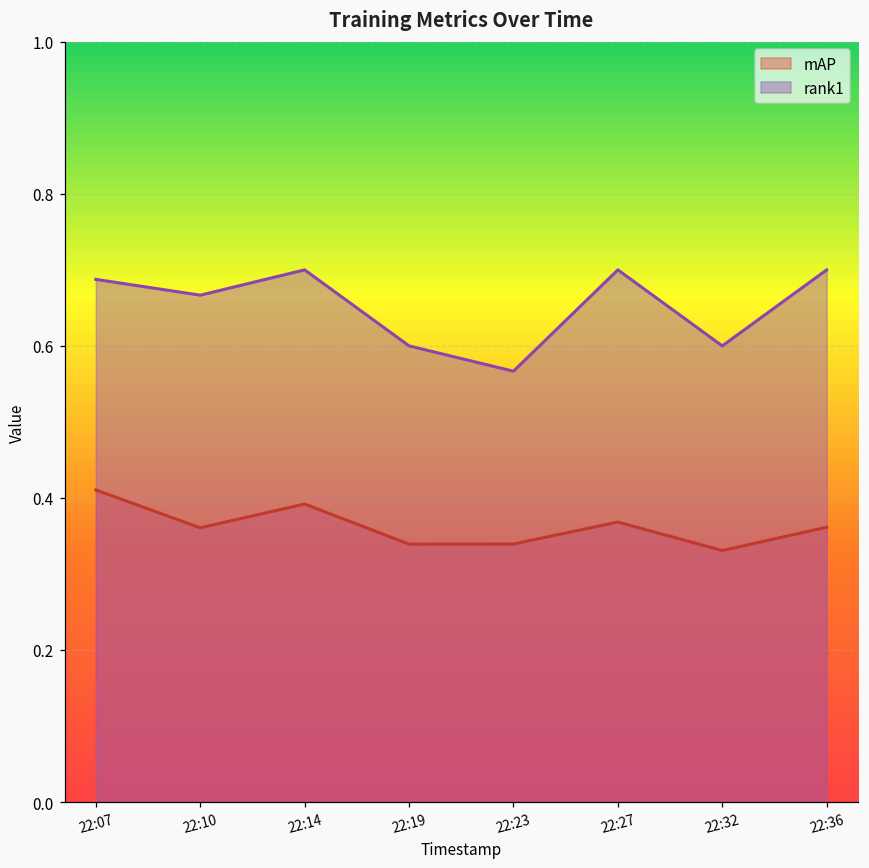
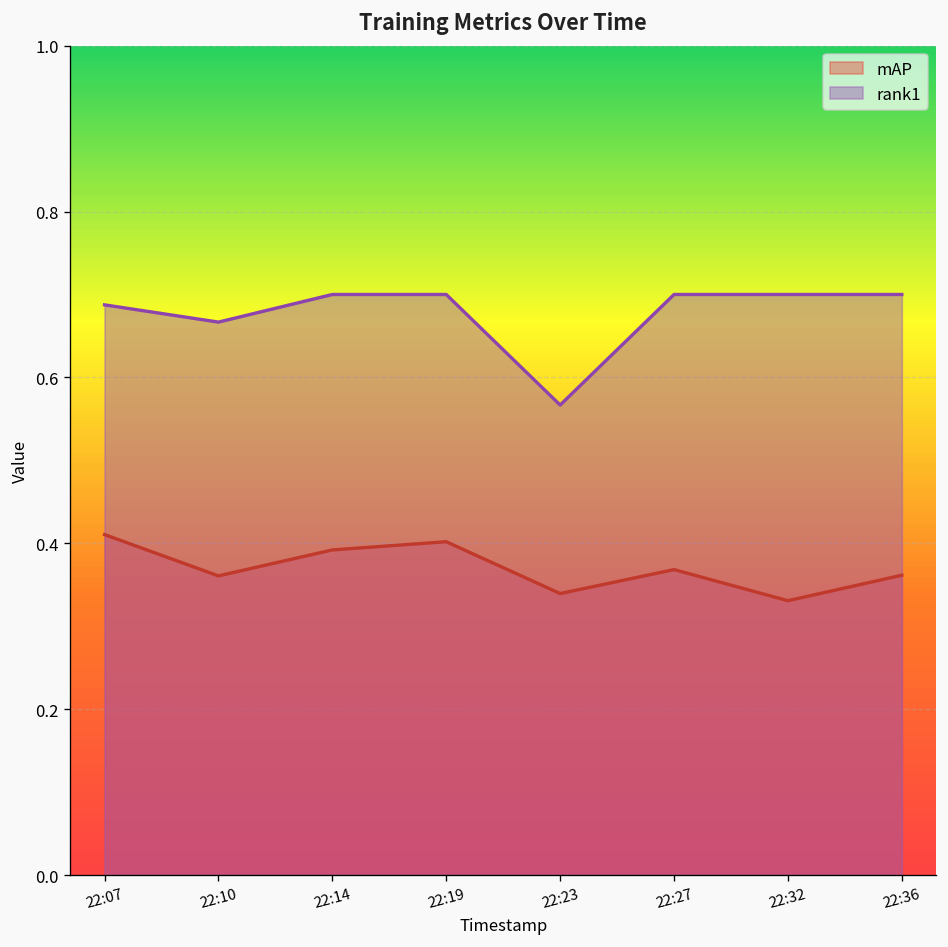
mAP, 22:19: 0.34 -> 0.40
rank1, 22:19: 0.6 -> 0.7
rank1, 22:32: 0.6 -> 0.7
